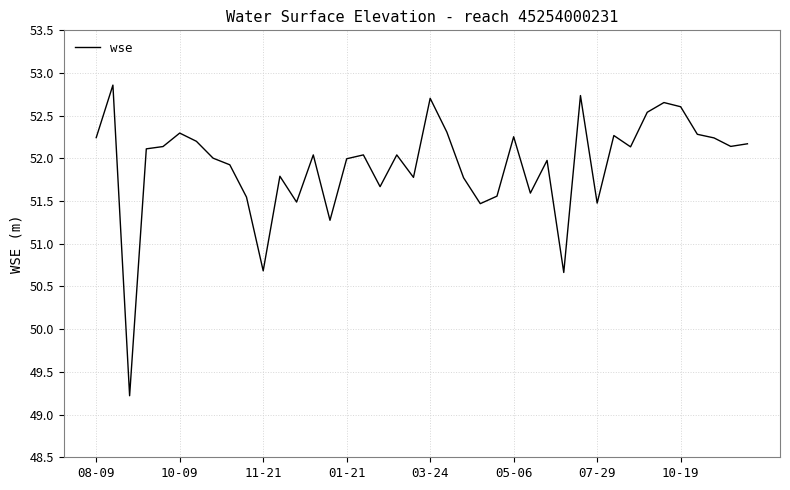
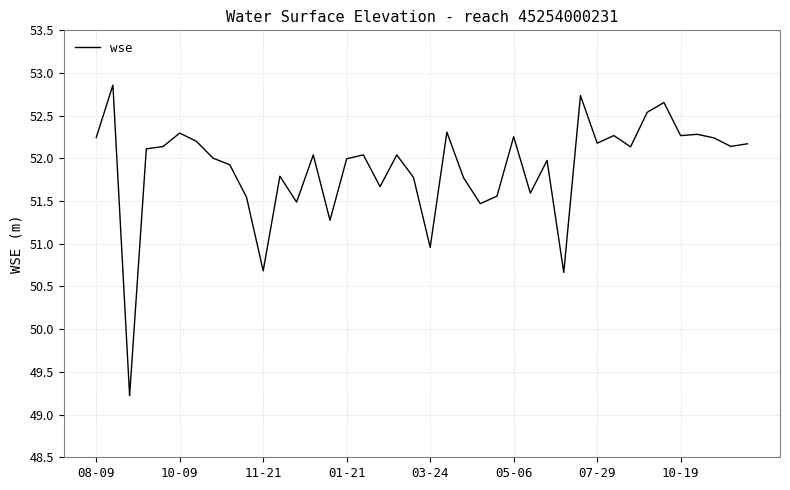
03-24: 52.7 -> 51.0
07-29: 51.5 -> 52.2
10-19: 52.6 -> 52.3
